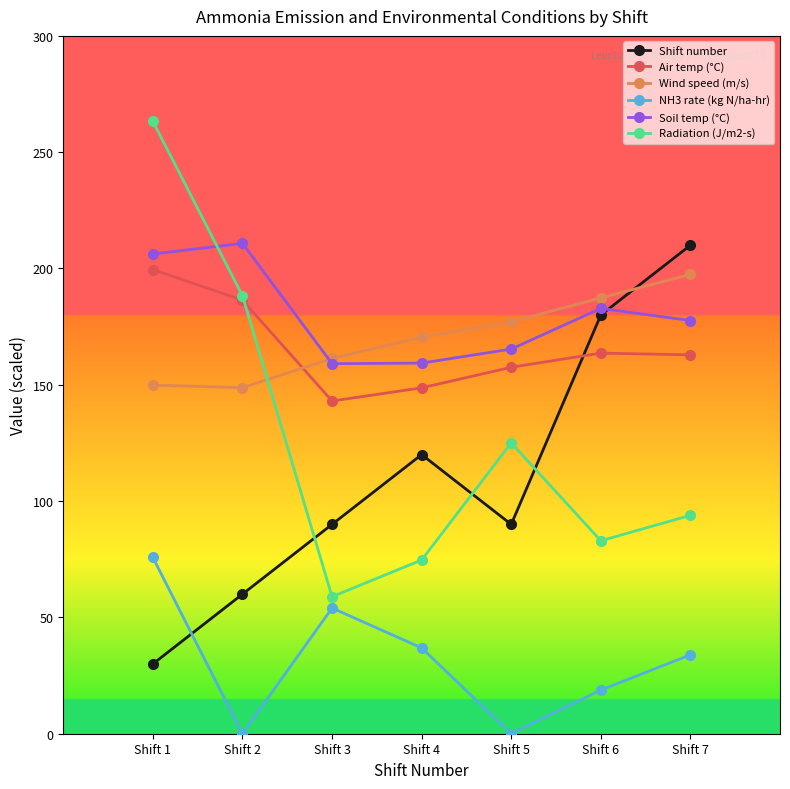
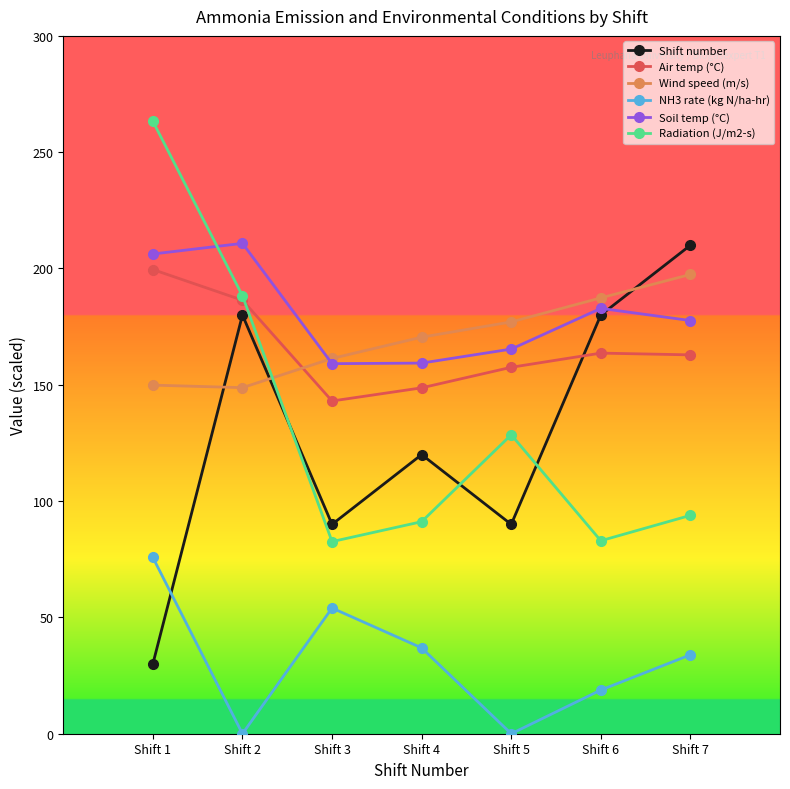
Shift number, Shift 2: 60 -> 180
Radiation (J/m2-s), Shift 3: 59 -> 83
Radiation (J/m2-s), Shift 4: 75 -> 91
Radiation (J/m2-s), Shift 5: 125 -> 129
